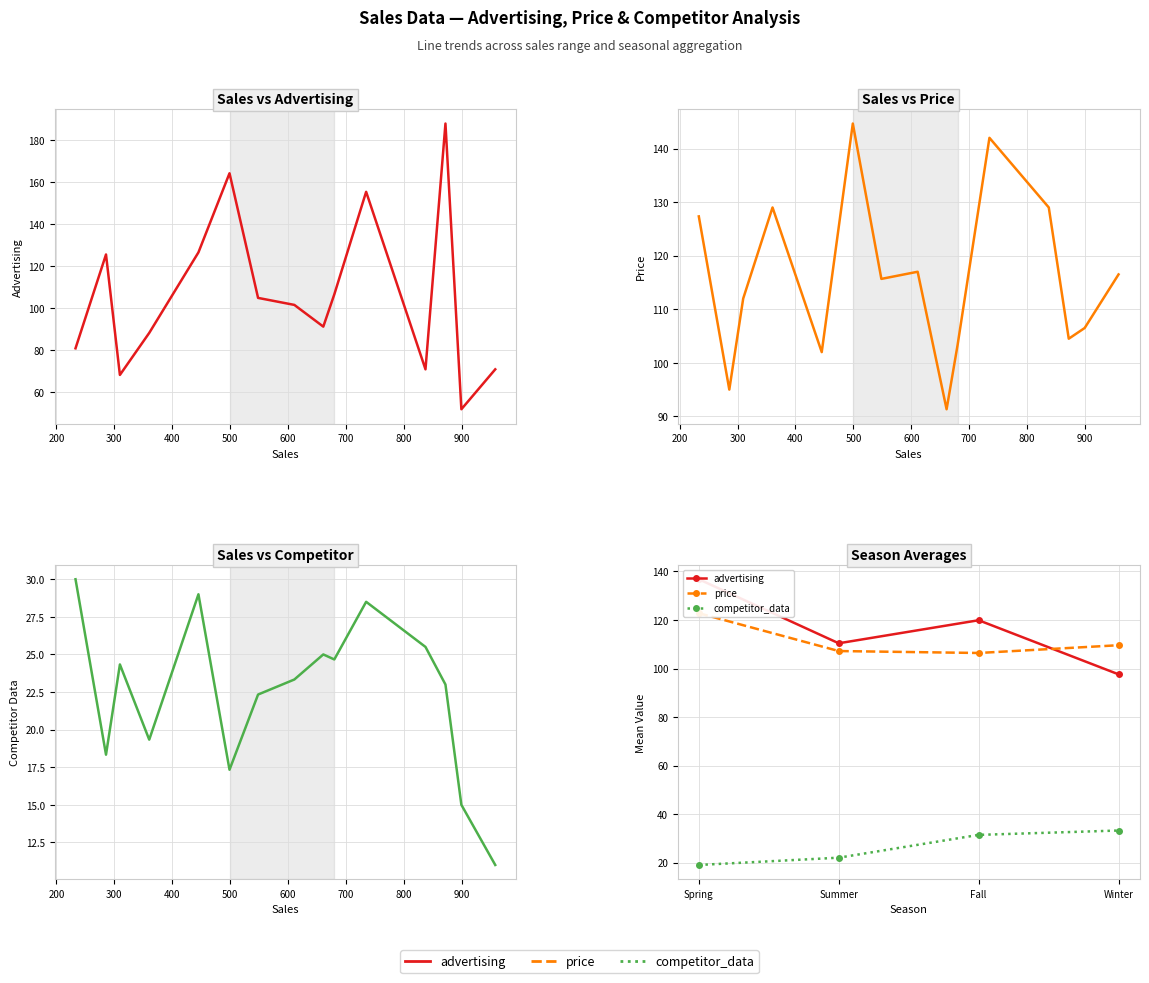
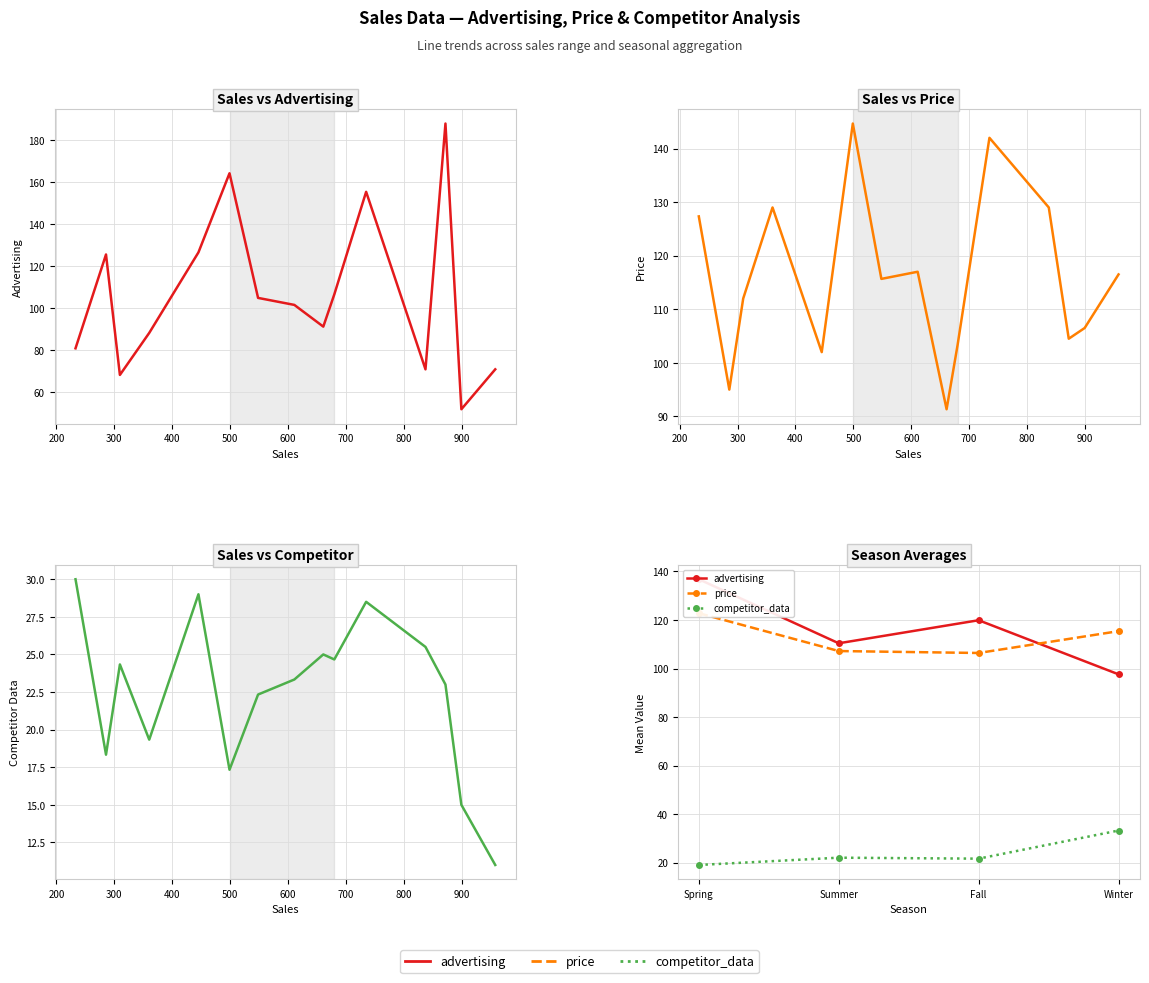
Season Averages, competitor_data, Fall: 31 -> 22
Season Averages, price, Winter: 110 -> 115
